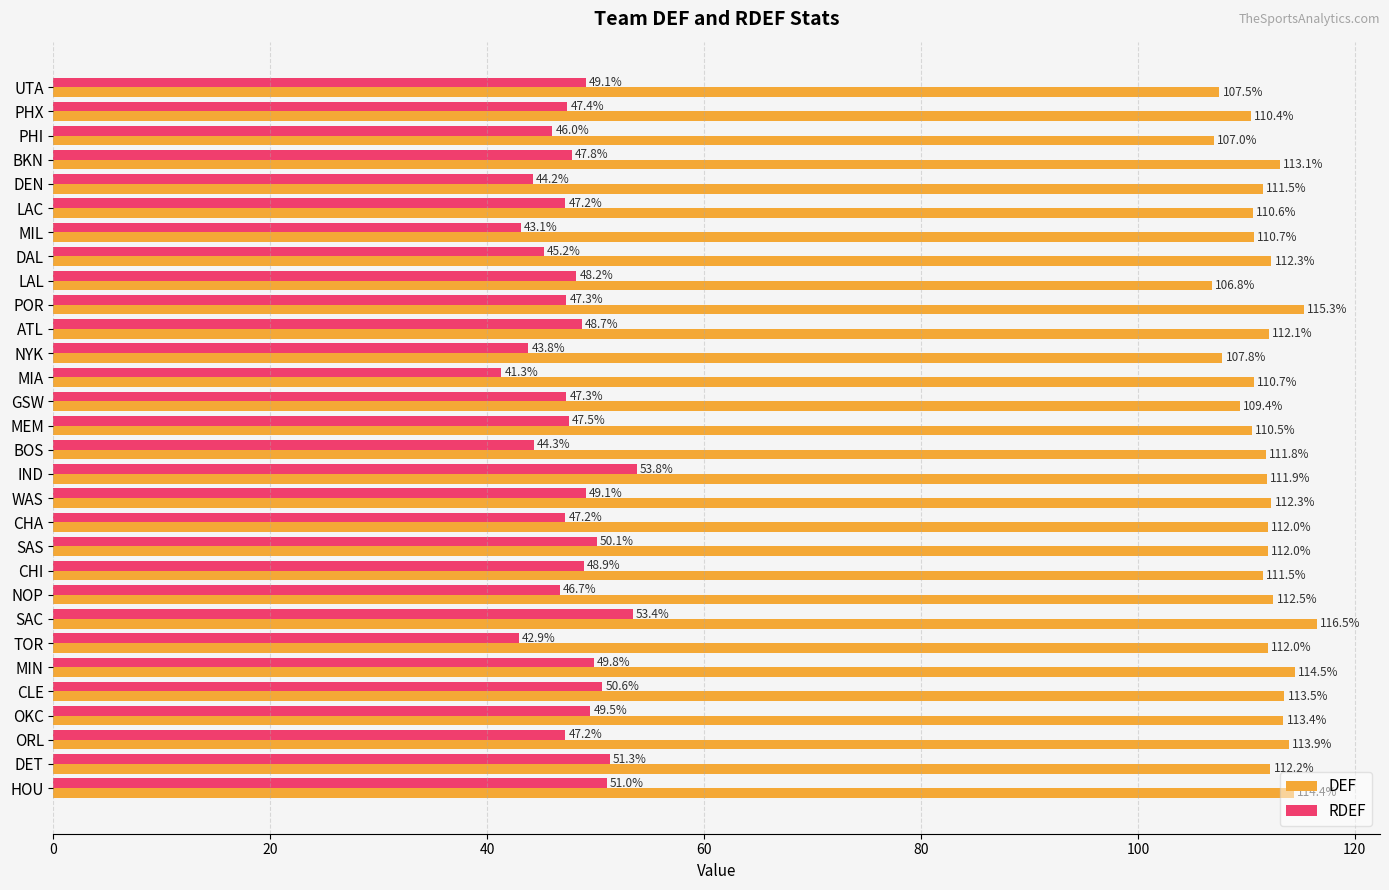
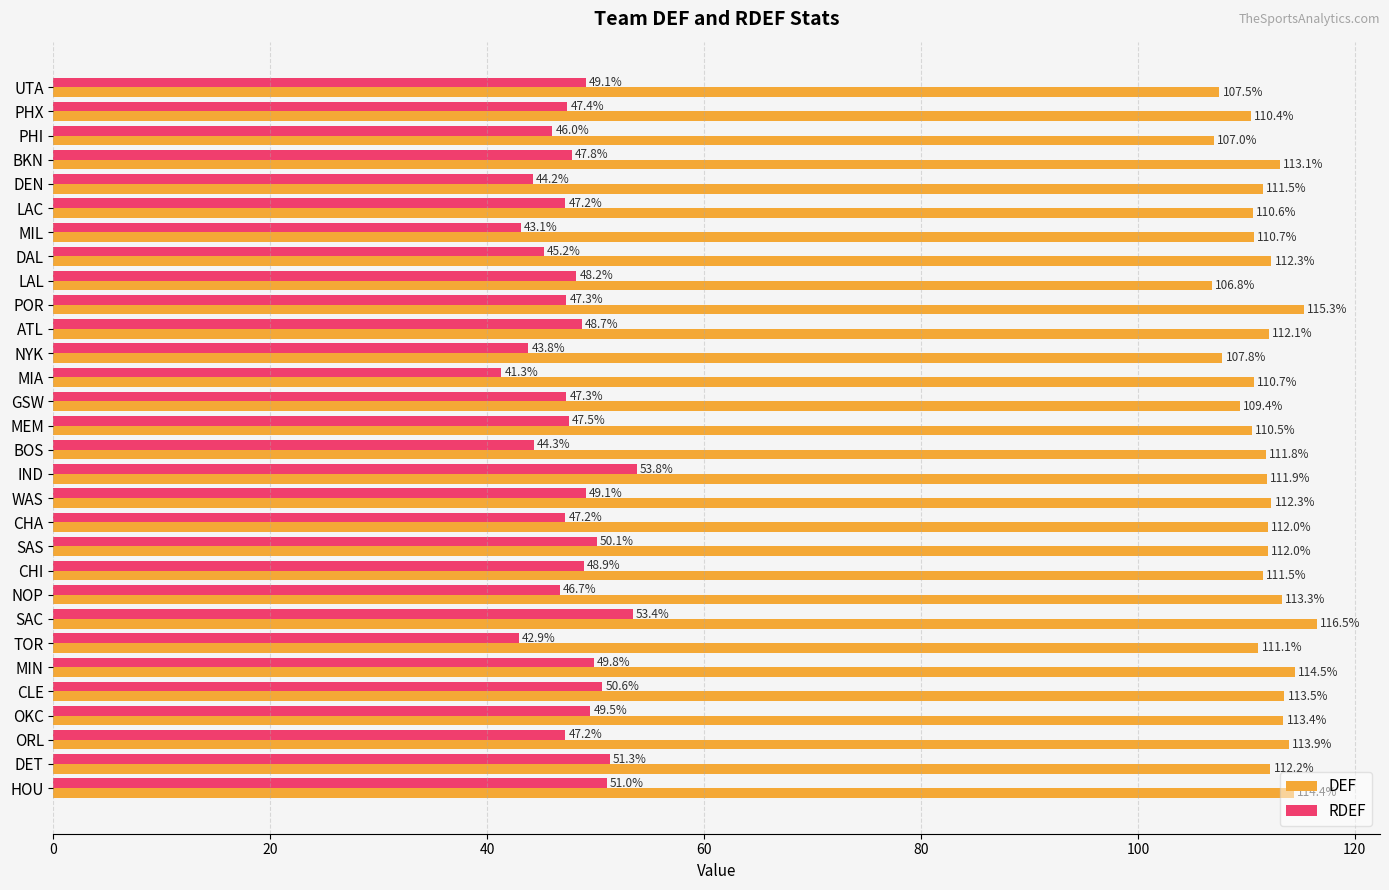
DEF, NOP: 112.5% -> 113.3%
DEF, TOR: 112.0% -> 111.1%
